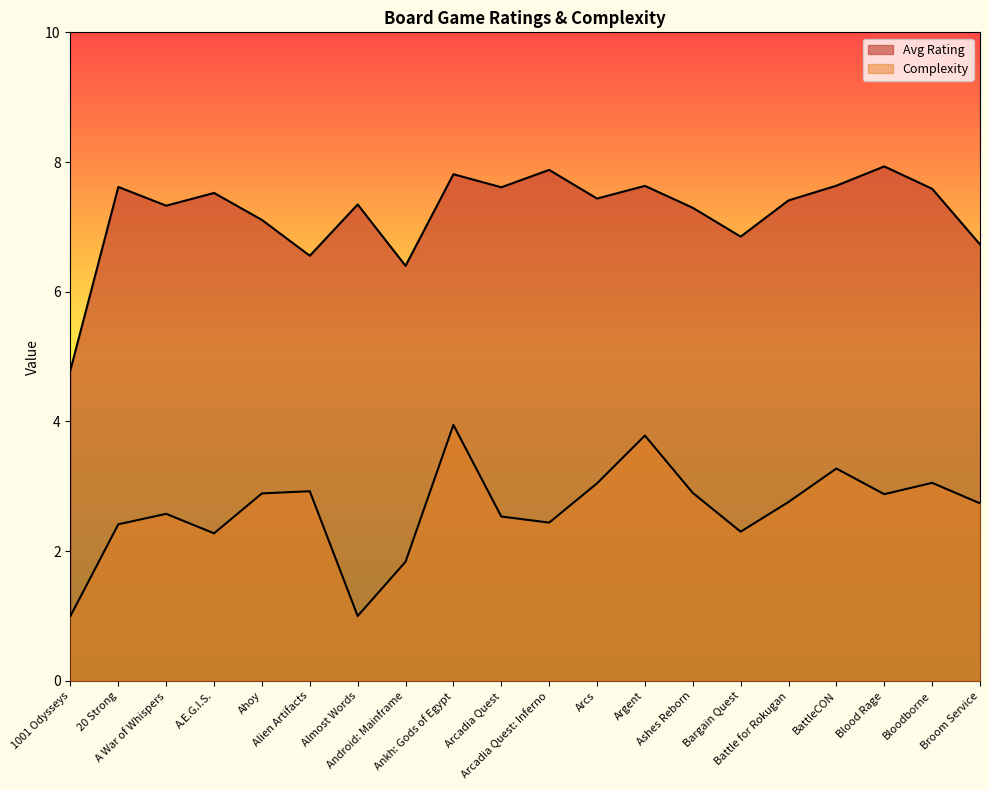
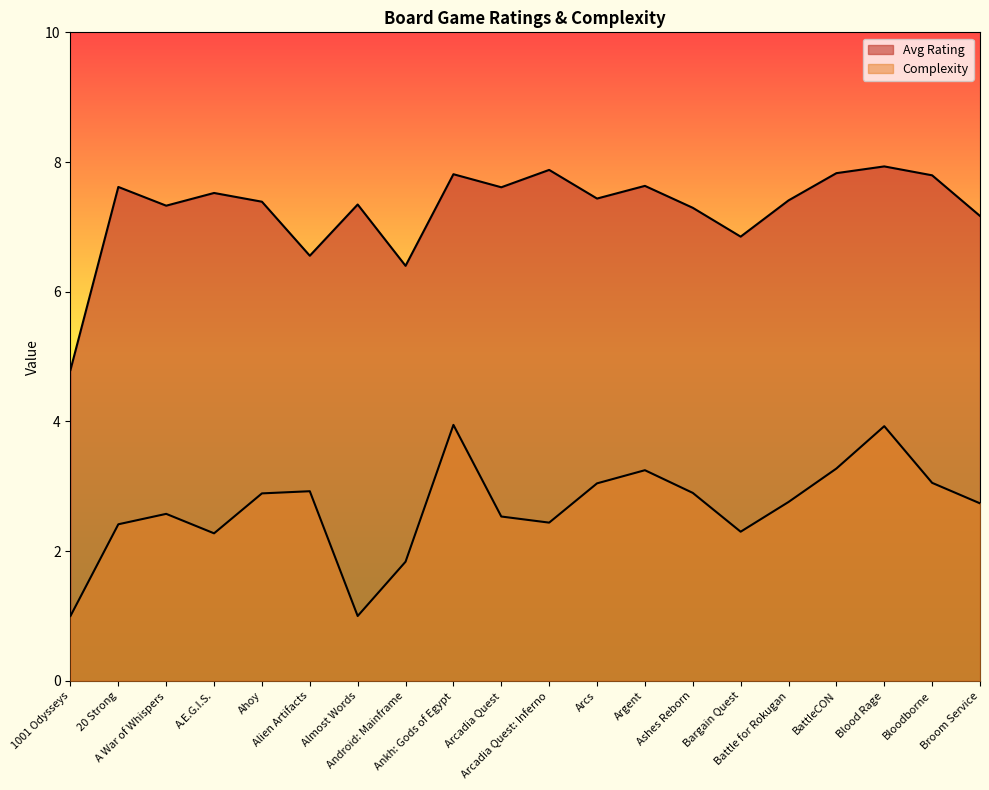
Avg Rating, Ahoy: 7.1 -> 7.4
Complexity, Argent: 3.8 -> 3.2
Avg Rating, BattleCON: 7.6 -> 7.8
Complexity, Blood Rage: 2.9 -> 3.9
Avg Rating, Bloodborne: 7.6 -> 7.8
Avg Rating, Broom Service: 6.7 -> 7.2
